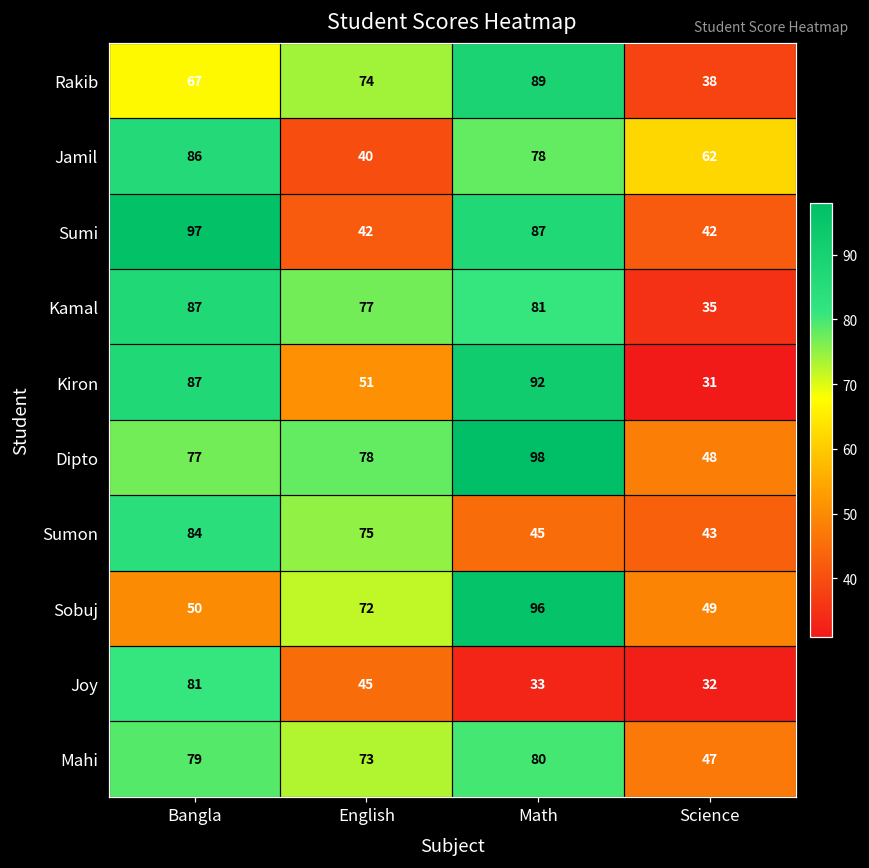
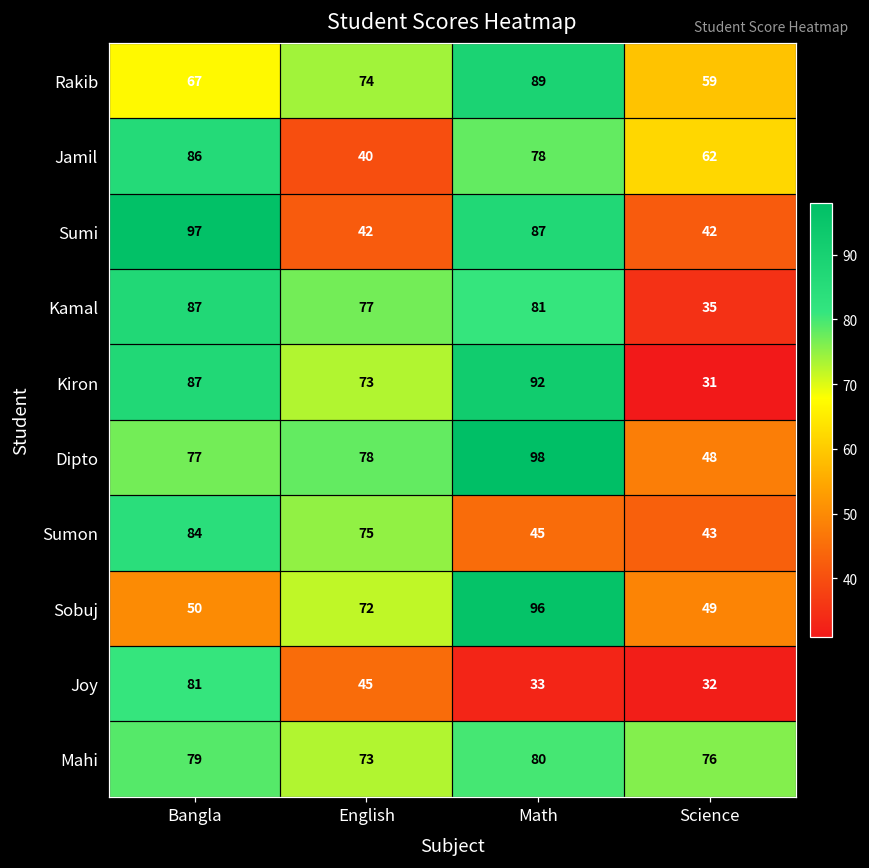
Rakib, Science: 38 -> 59
Kiron, English: 51 -> 73
Mahi, Science: 47 -> 76
